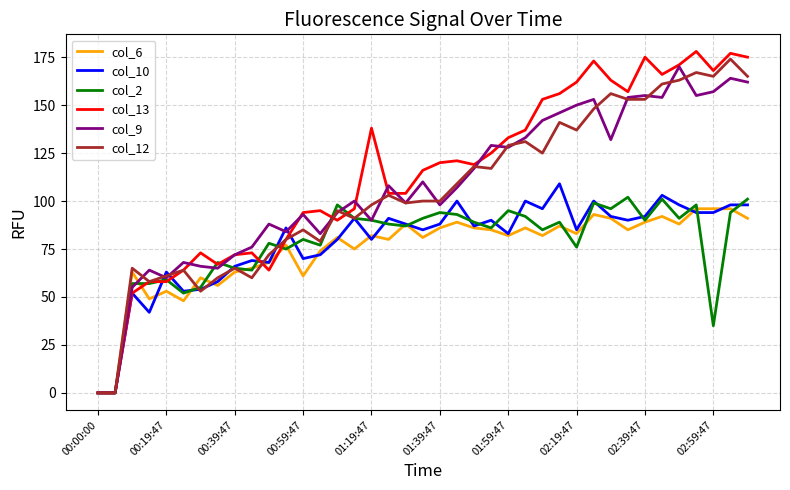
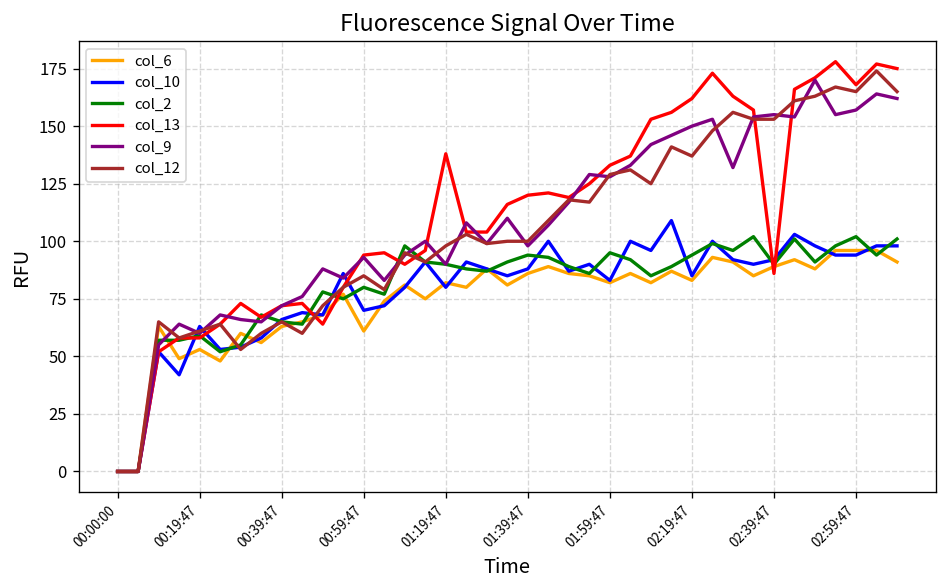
col_2, 02:19:47: 76 -> 94
col_13, 02:39:47: 175 -> 86
col_2, 02:59:47: 35 -> 102
